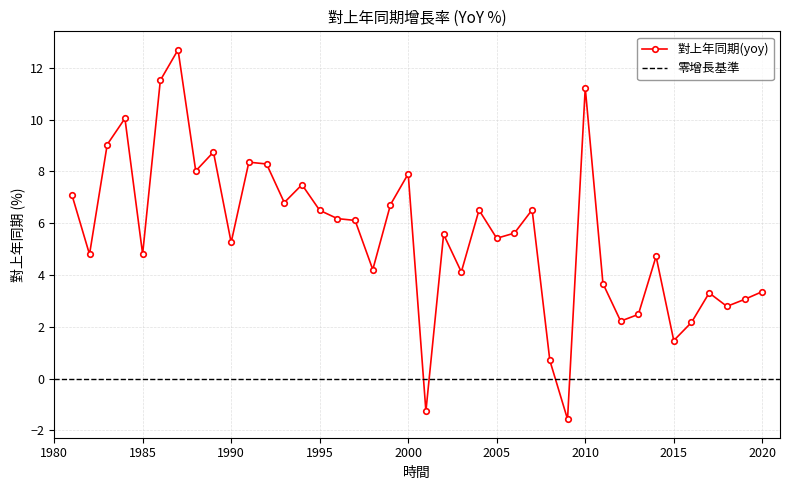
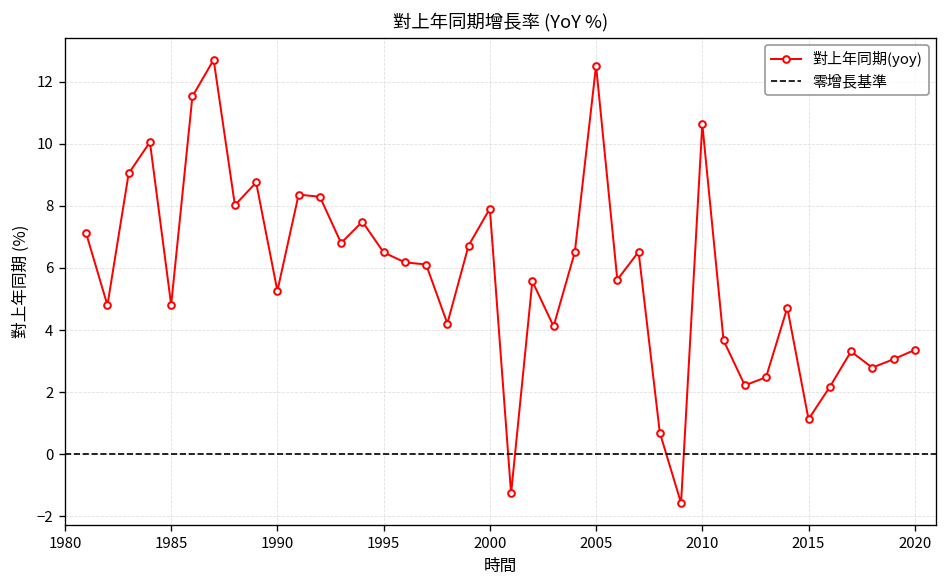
2005: 5.4 -> 12.5
2010: 11.2 -> 10.6
2015: 1.5 -> 1.1
